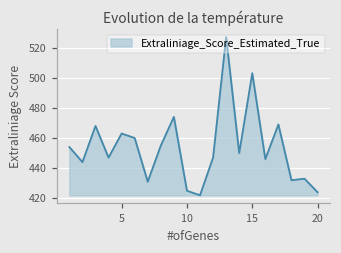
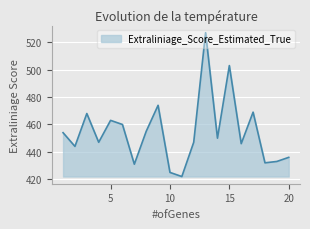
20: 424 -> 436
